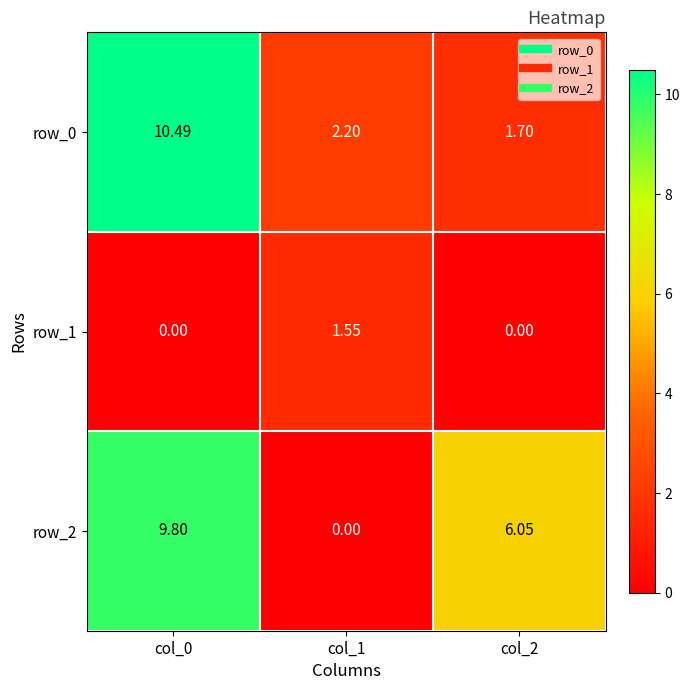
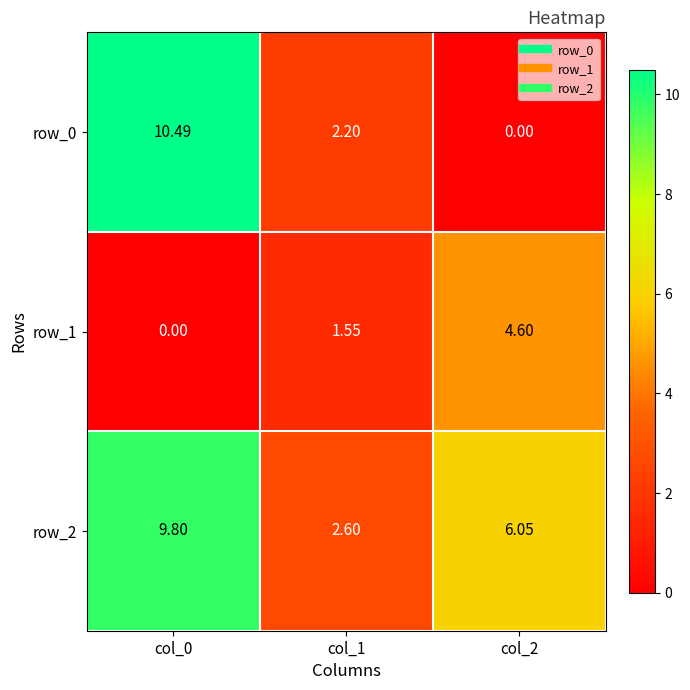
row_0, col_2: 1.70 -> 0.00
row_1, col_2: 0.00 -> 4.60
row_2, col_1: 0.00 -> 2.60
